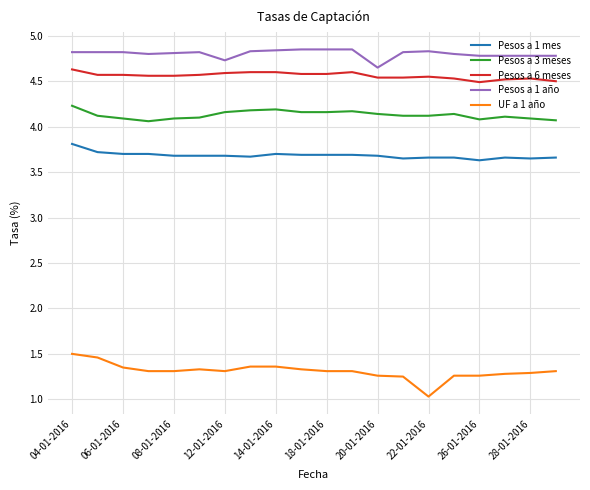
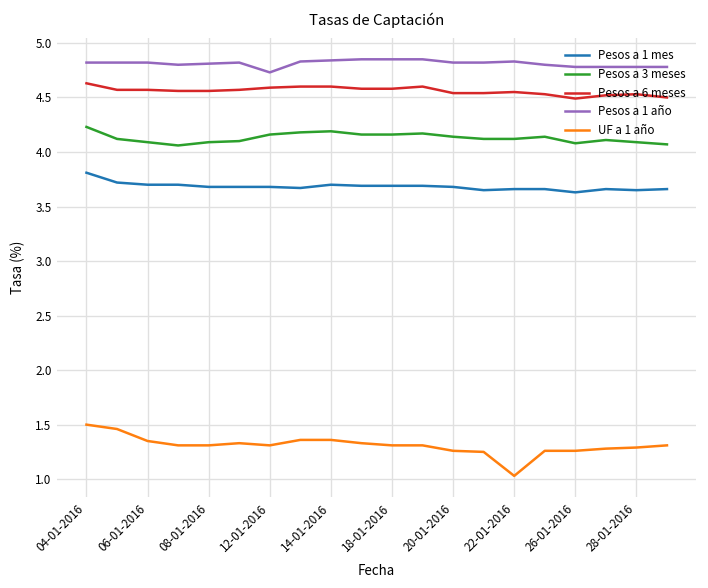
Pesos a 1 año, 20-01-2016: 4.7 -> 4.8
